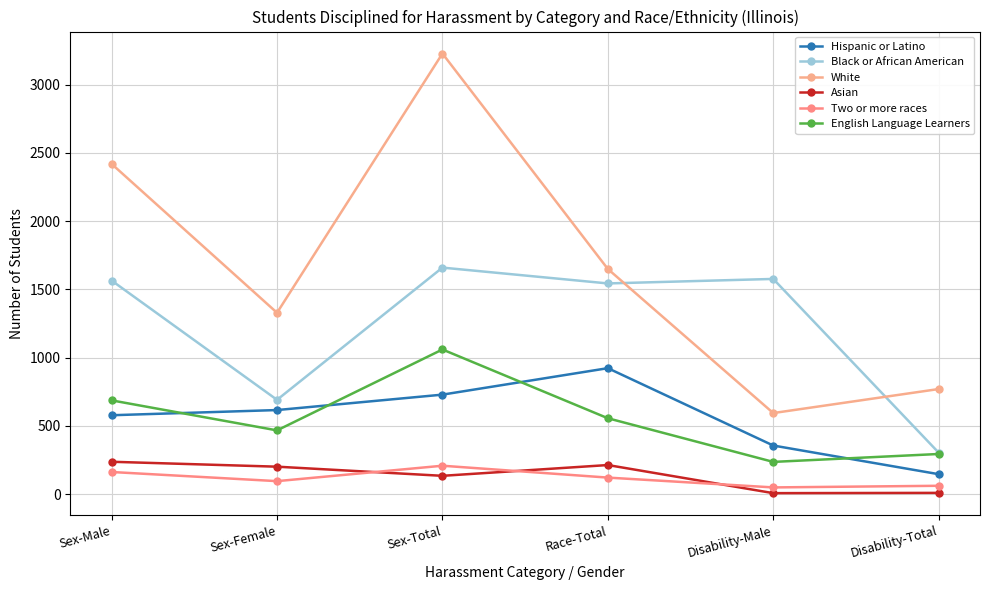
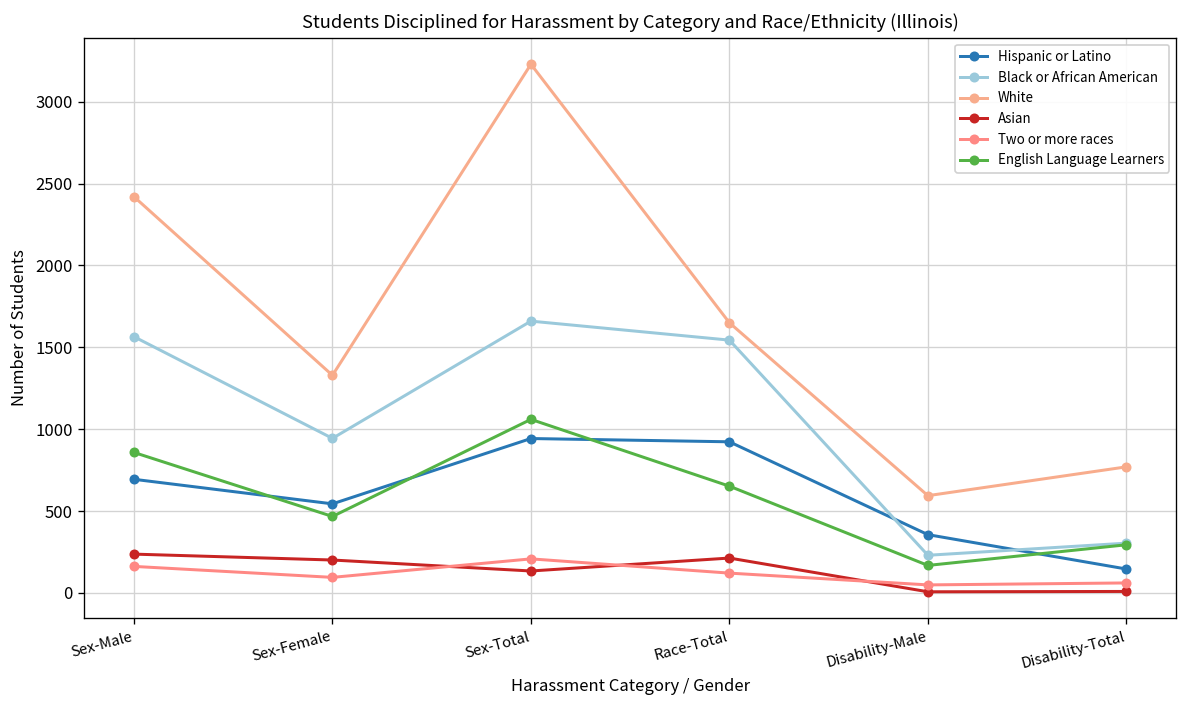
Hispanic or Latino, Sex-Male: 580 -> 690
English Language Learners, Sex-Male: 690 -> 860
Hispanic or Latino, Sex-Female: 620 -> 540
Black or African American, Sex-Female: 690 -> 940
Hispanic or Latino, Sex-Total: 730 -> 940
English Language Learners, Race-Total: 560 -> 650
Black or African American, Disability-Male: 1580 -> 230
English Language Learners, Disability-Male: 240 -> 170
